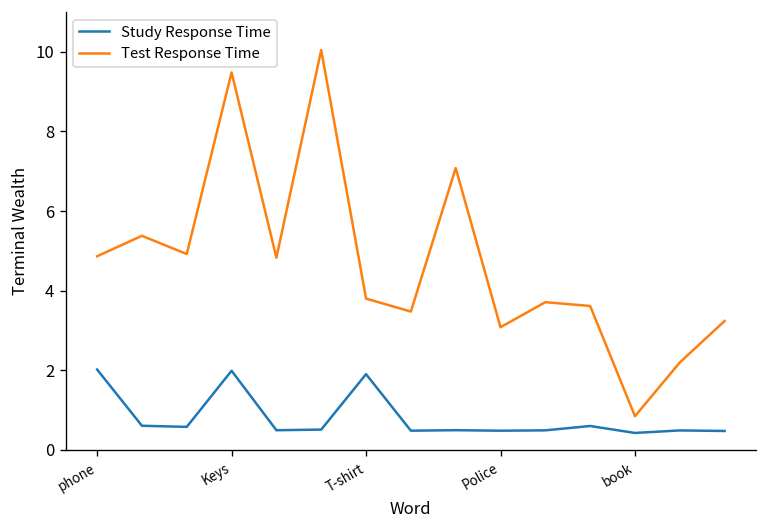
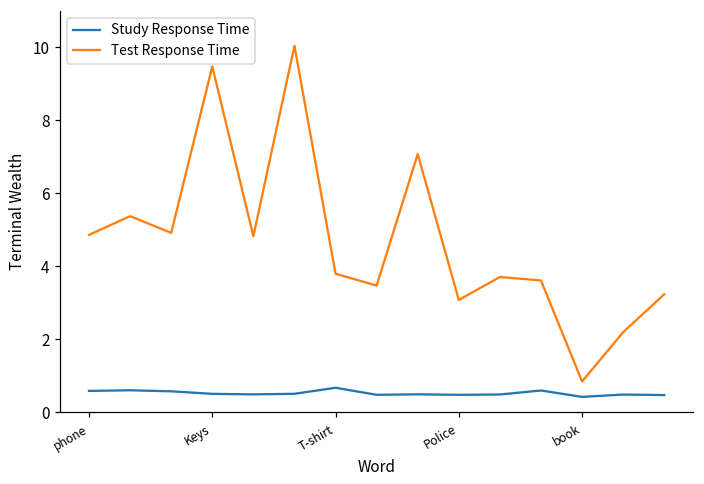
Study Response Time, phone: 2.0 -> 0.6
Study Response Time, Keys: 2.0 -> 0.5
Study Response Time, T-shirt: 1.9 -> 0.7
